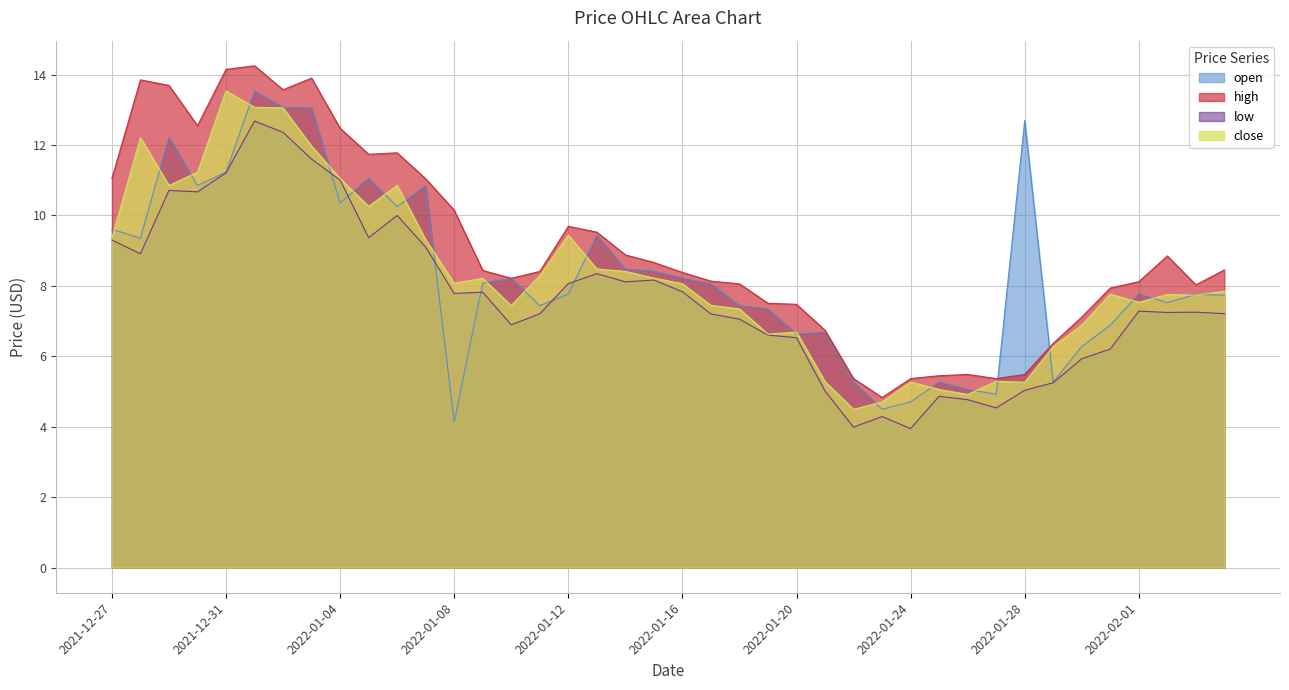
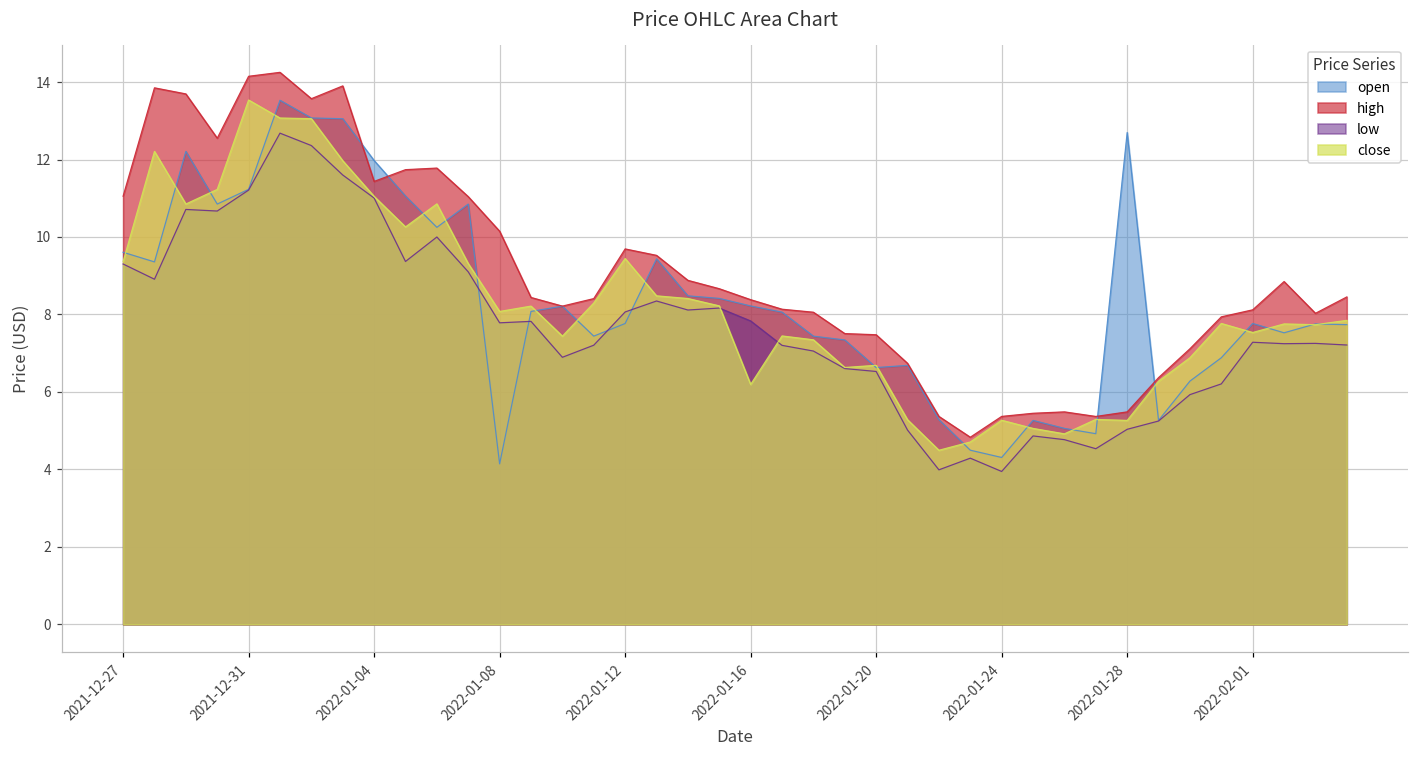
open, 2022-01-04: 10.4 -> 12.0
high, 2022-01-04: 12.5 -> 11.4
close, 2022-01-16: 8.1 -> 6.2
open, 2022-01-24: 4.7 -> 4.3
